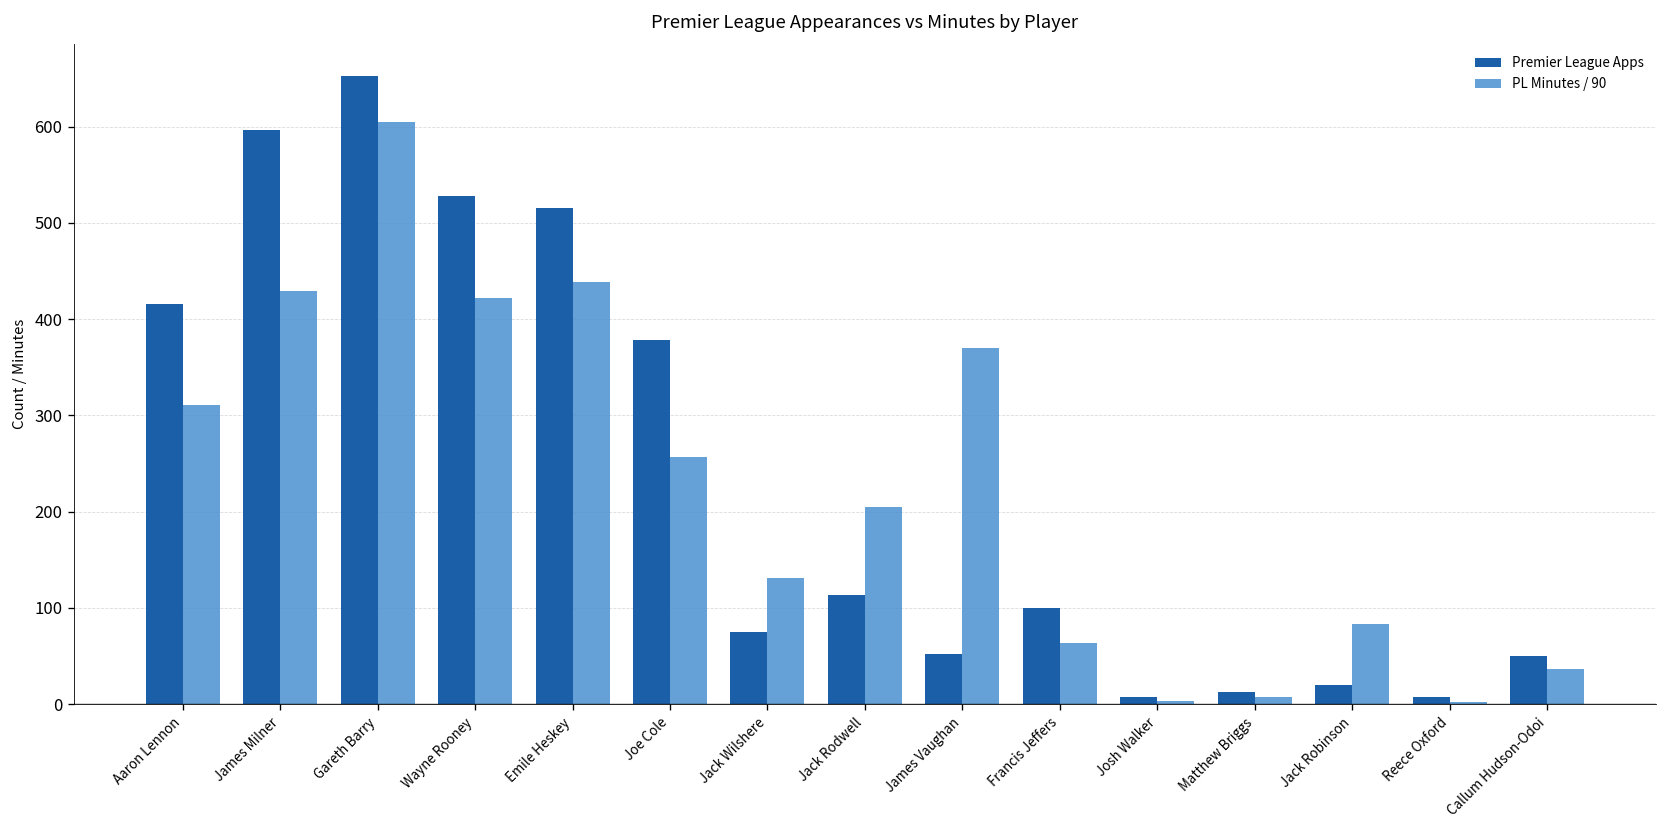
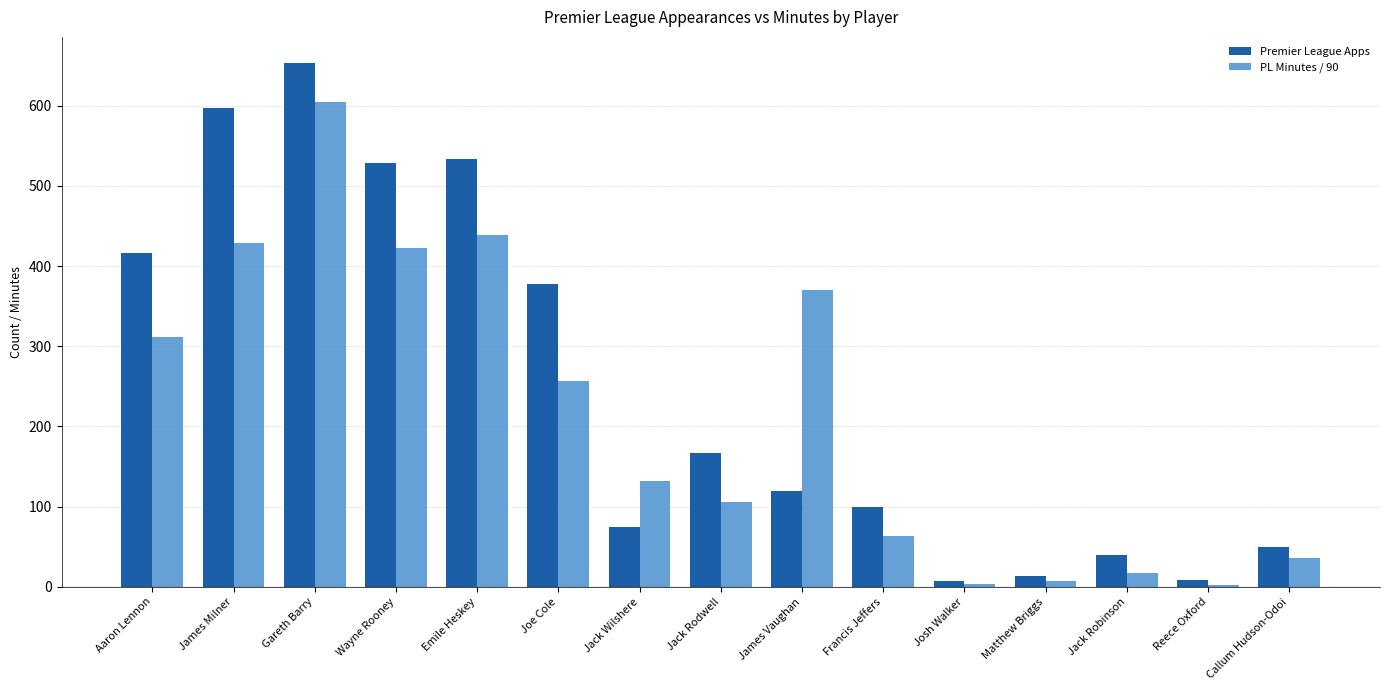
Premier League Apps, Emile Heskey: 520 -> 530
Premier League Apps, Jack Rodwell: 110 -> 170
PL Minutes / 90, Jack Rodwell: 210 -> 110
Premier League Apps, James Vaughan: 50 -> 120
Premier League Apps, Jack Robinson: 20 -> 40
PL Minutes / 90, Jack Robinson: 80 -> 20
